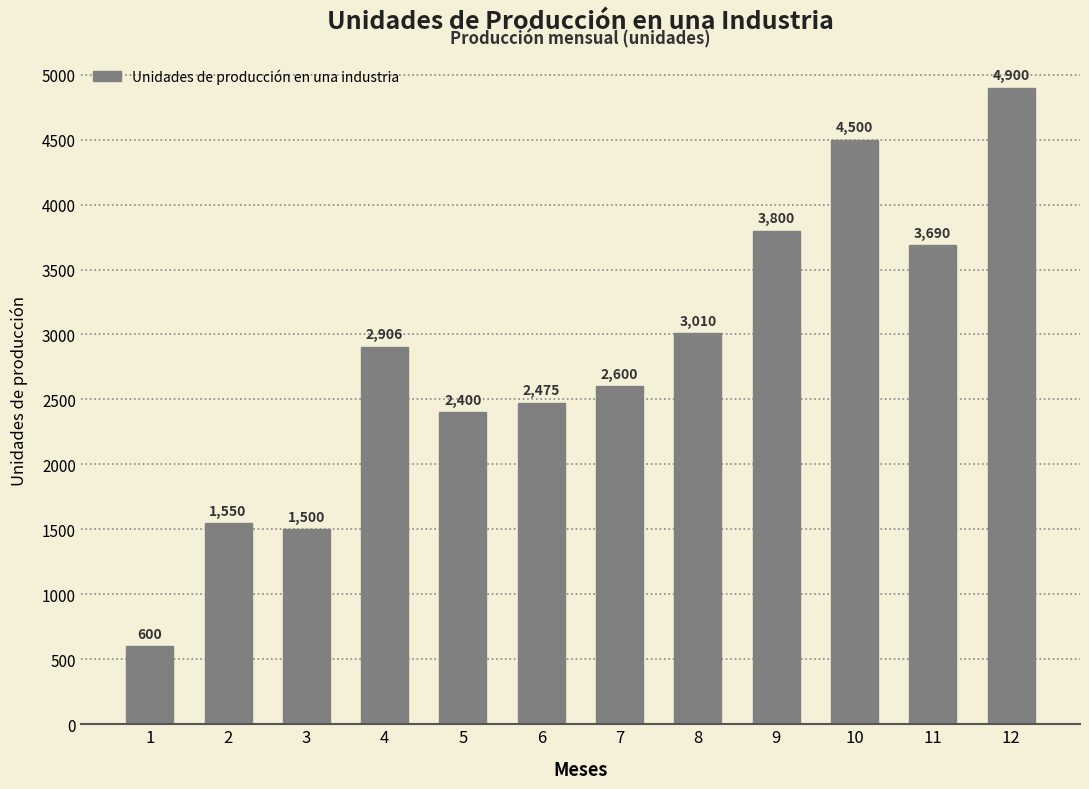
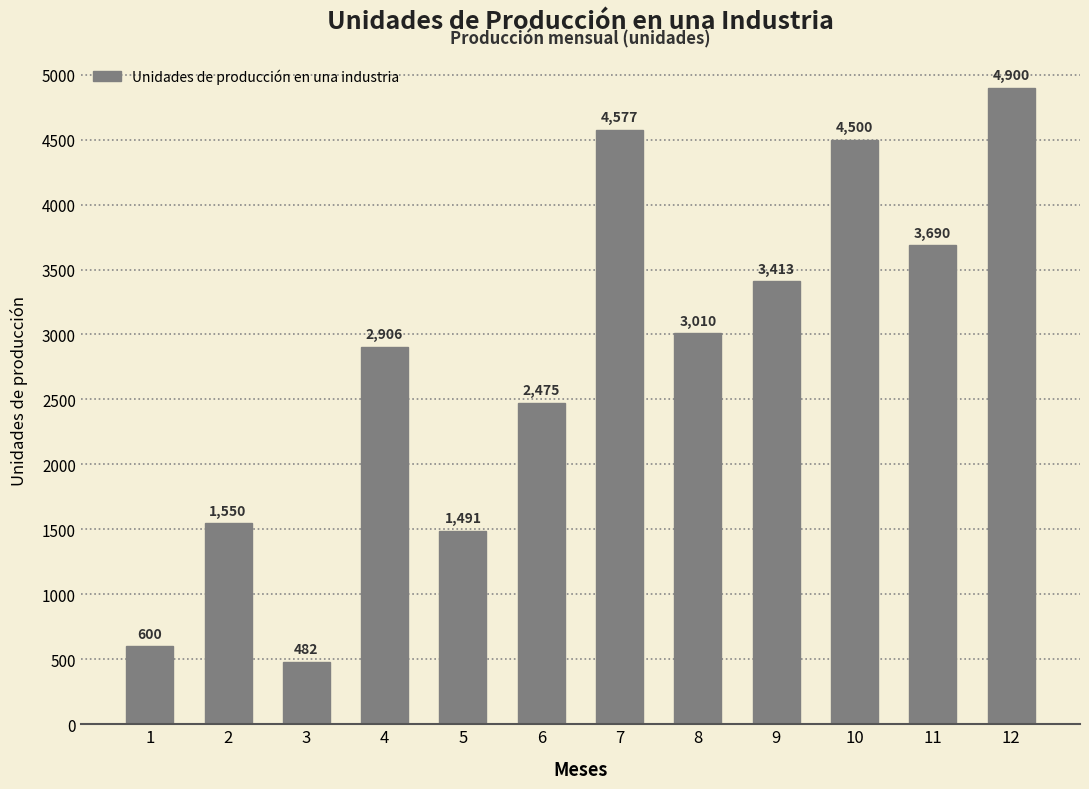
3: 1,500 -> 482
5: 2,400 -> 1,491
7: 2,600 -> 4,577
9: 3,800 -> 3,413
